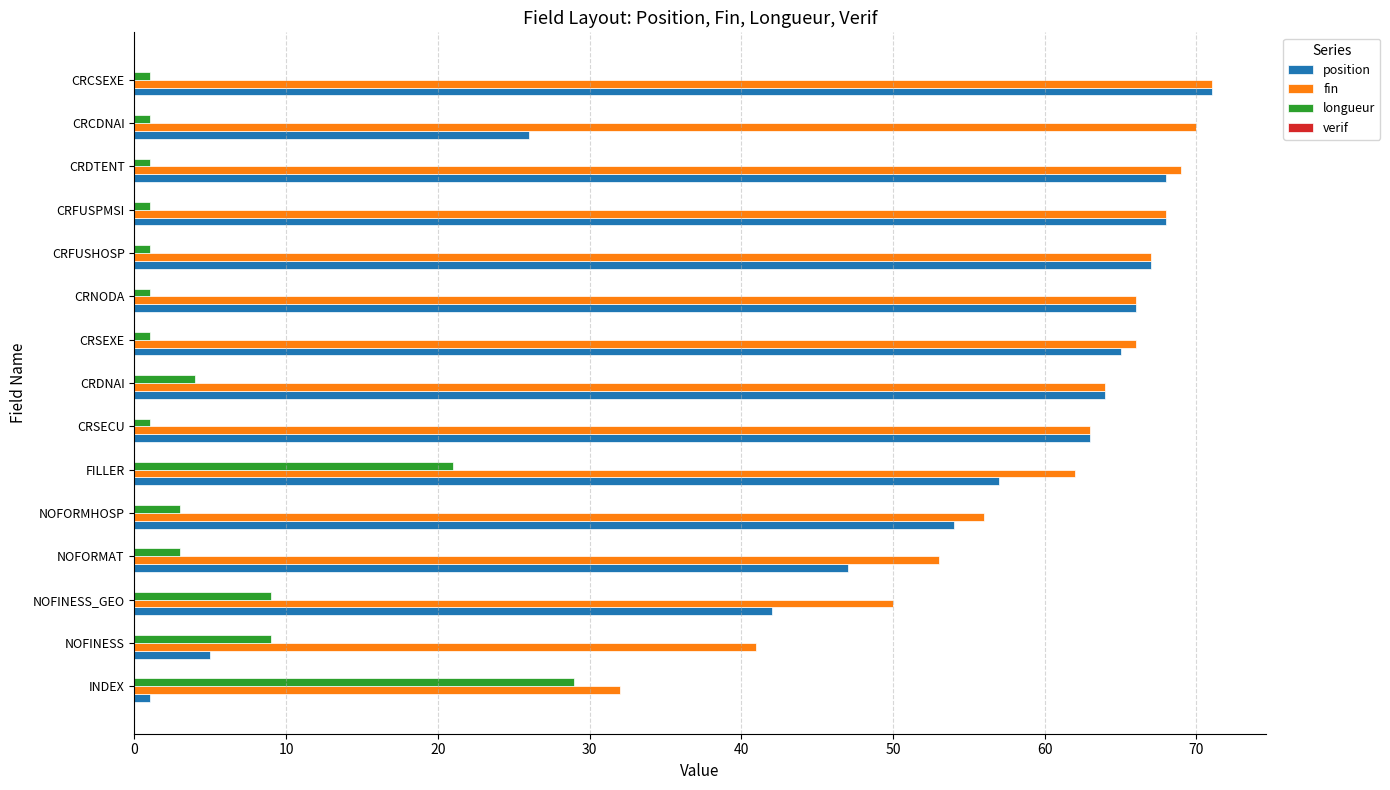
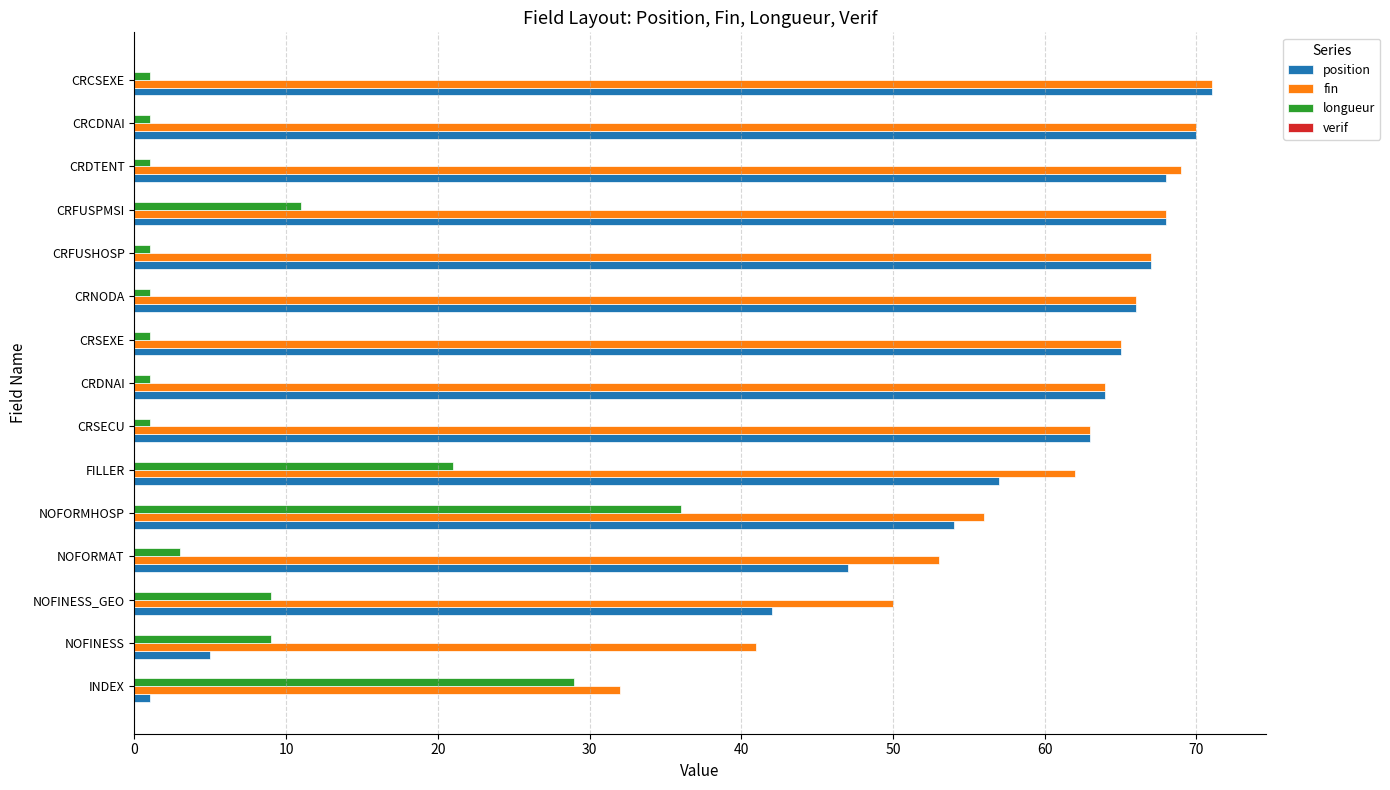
position, CRCDNAI: 26 -> 70
longueur, CRFUSPMSI: 1 -> 11
fin, CRSEXE: 66 -> 65
longueur, CRDNAI: 4 -> 1
longueur, NOFORMHOSP: 3 -> 36
